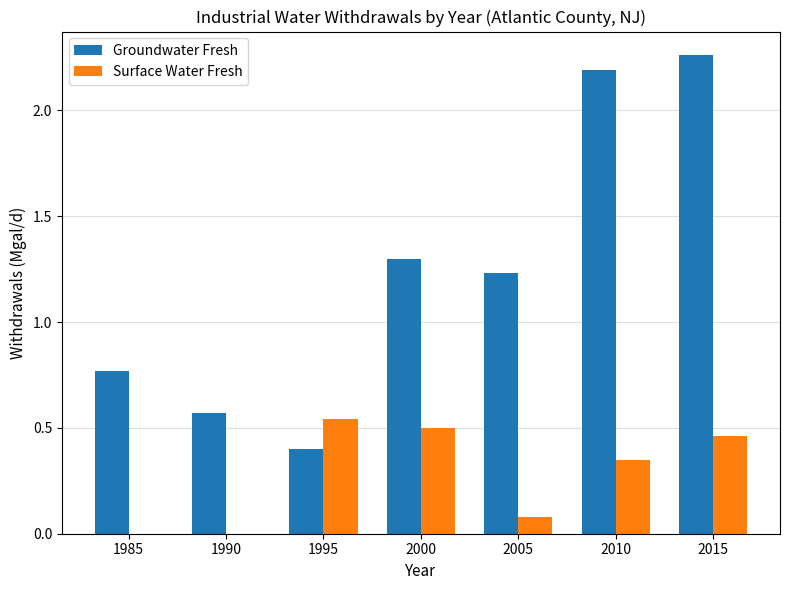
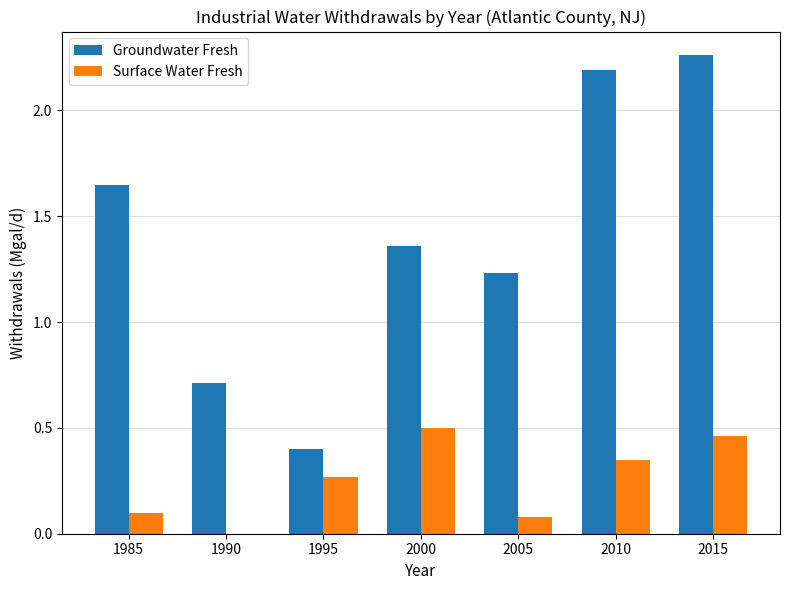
Groundwater Fresh, 1985: 0.77 -> 1.65
Surface Water Fresh, 1985: 0.0 -> 0.1
Groundwater Fresh, 1990: 0.57 -> 0.71
Surface Water Fresh, 1995: 0.54 -> 0.27
Groundwater Fresh, 2000: 1.30 -> 1.36
